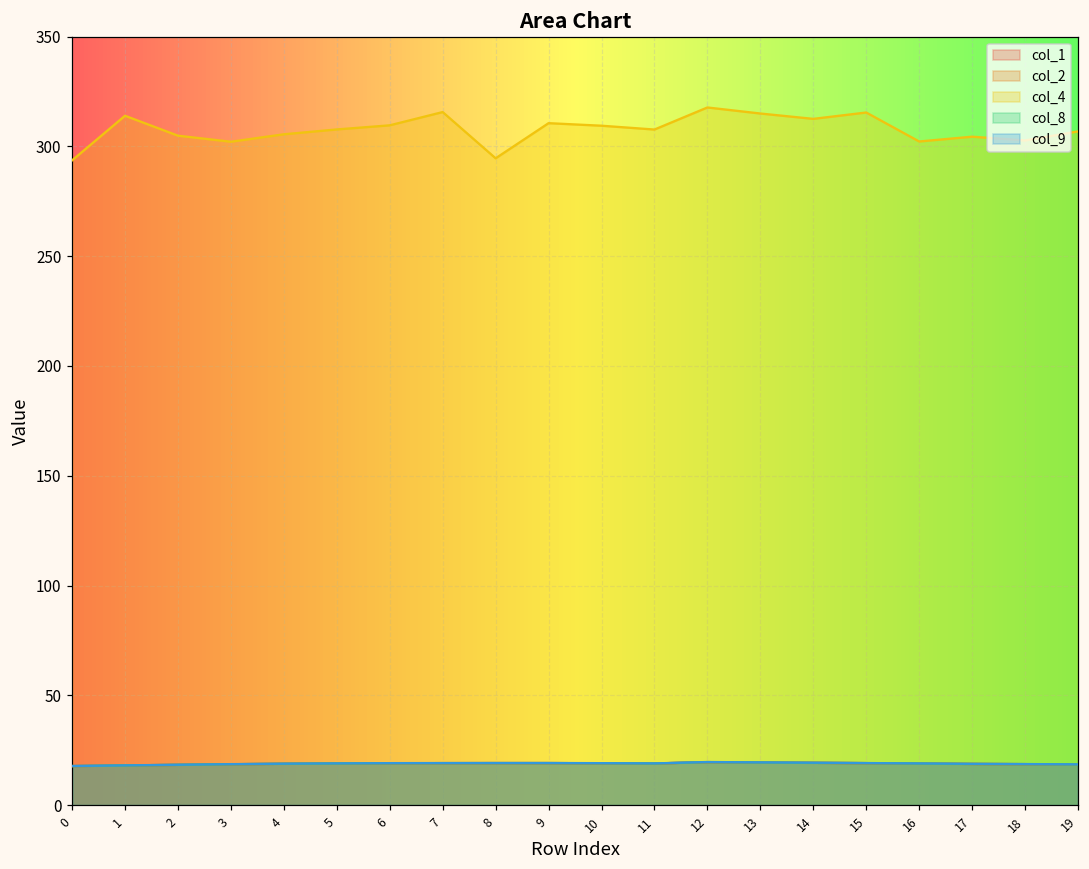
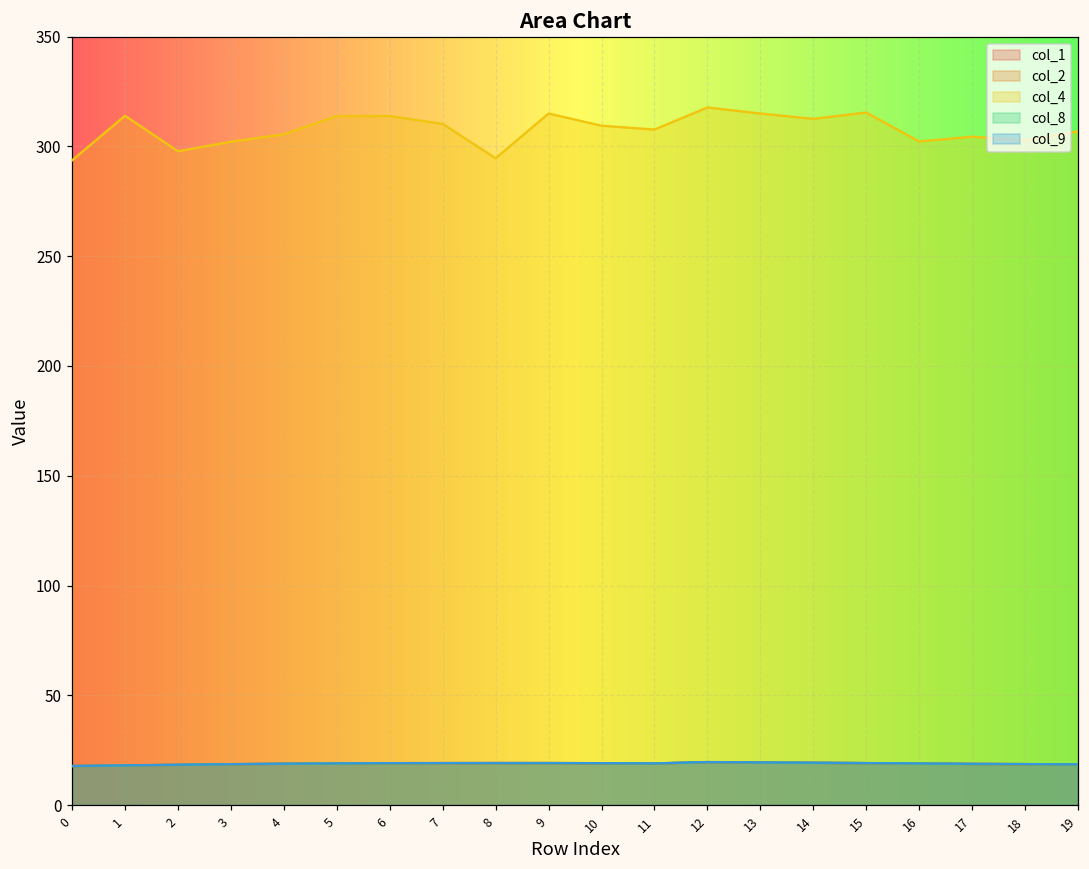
col_4, 2: 305 -> 298
col_4, 5: 308 -> 314
col_4, 6: 310 -> 314
col_4, 7: 316 -> 310
col_4, 9: 311 -> 315
